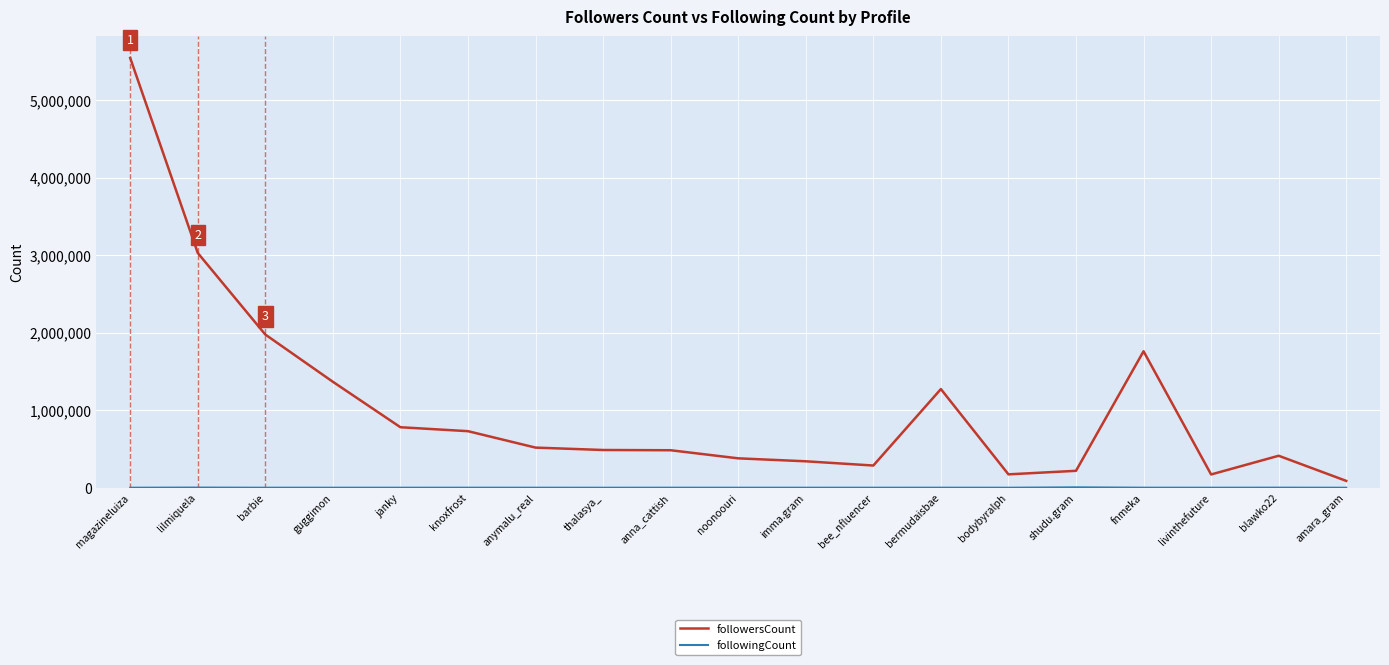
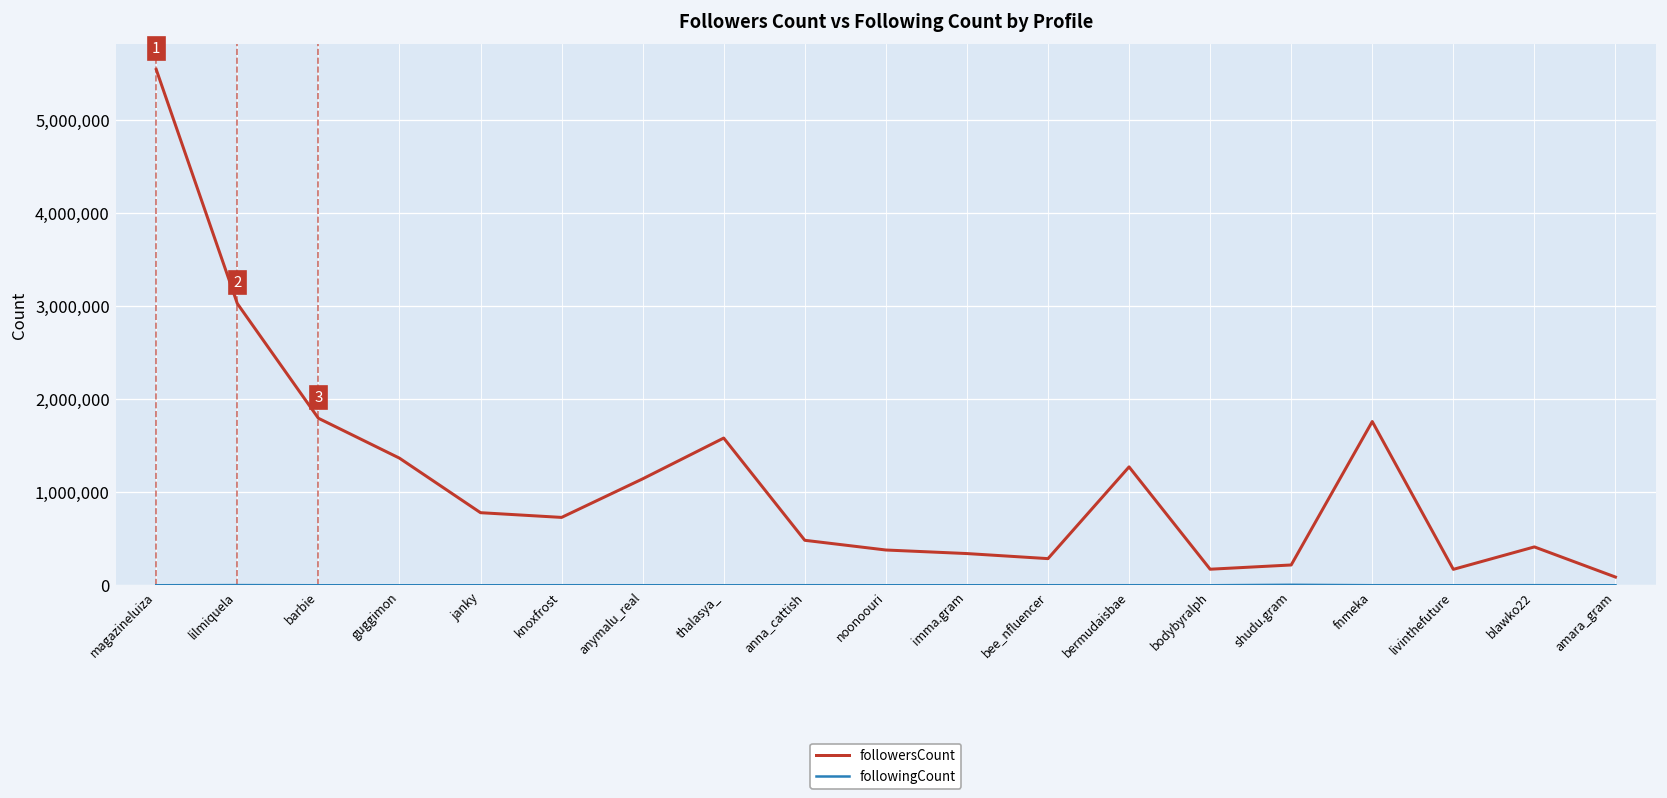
followersCount, barbie: 2,000,000 -> 1,800,000
followersCount, anymalu_real: 500,000 -> 1,100,000
followersCount, thalasya_: 500,000 -> 1,600,000
